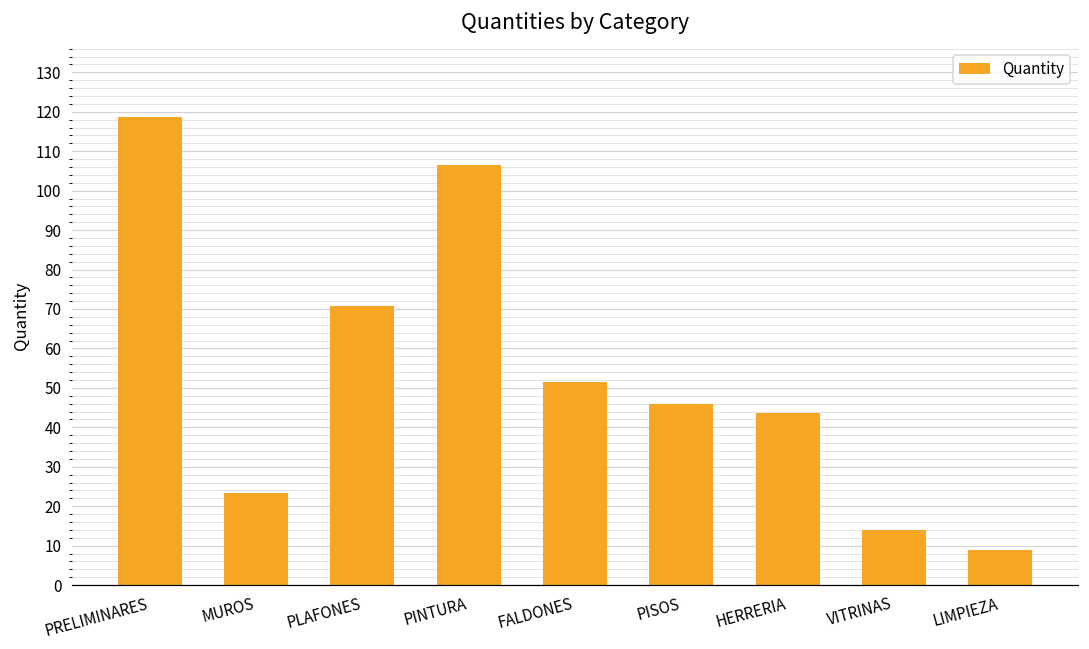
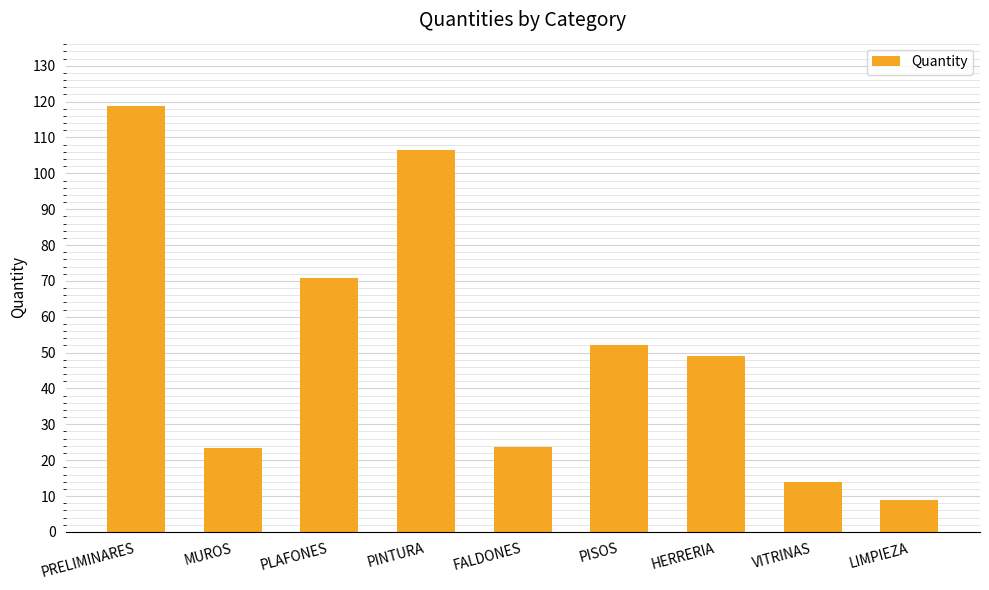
FALDONES: 51 -> 24
PISOS: 46 -> 52
HERRERIA: 44 -> 49
